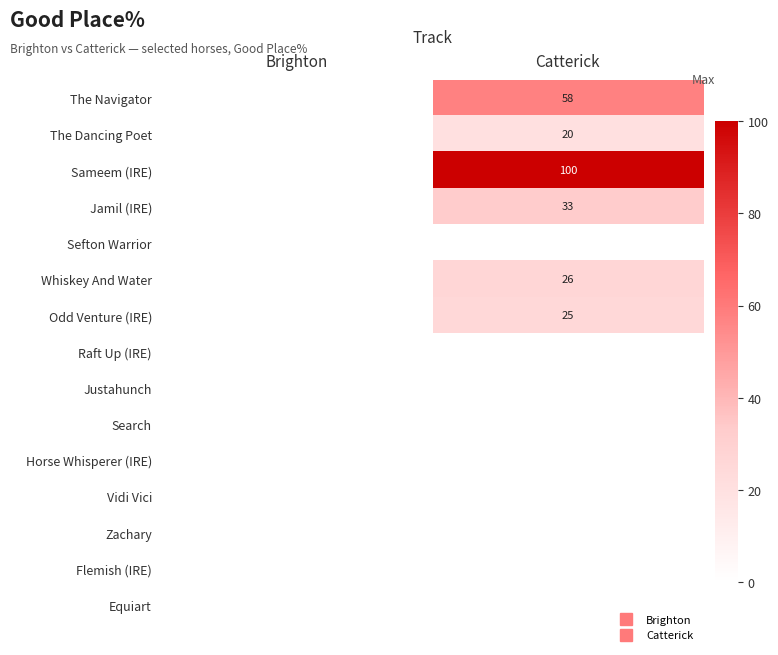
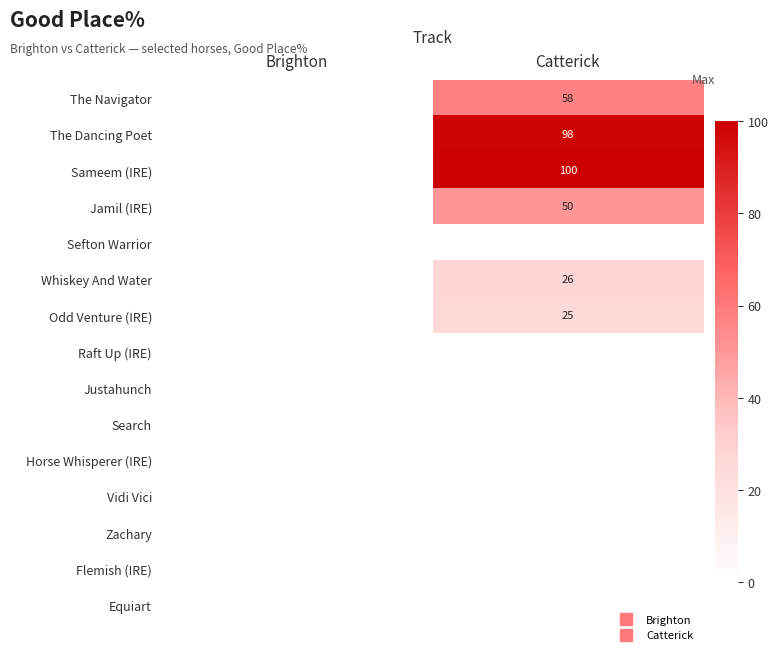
The Dancing Poet, Catterick: 20 -> 98
Jamil (IRE), Catterick: 33 -> 50
